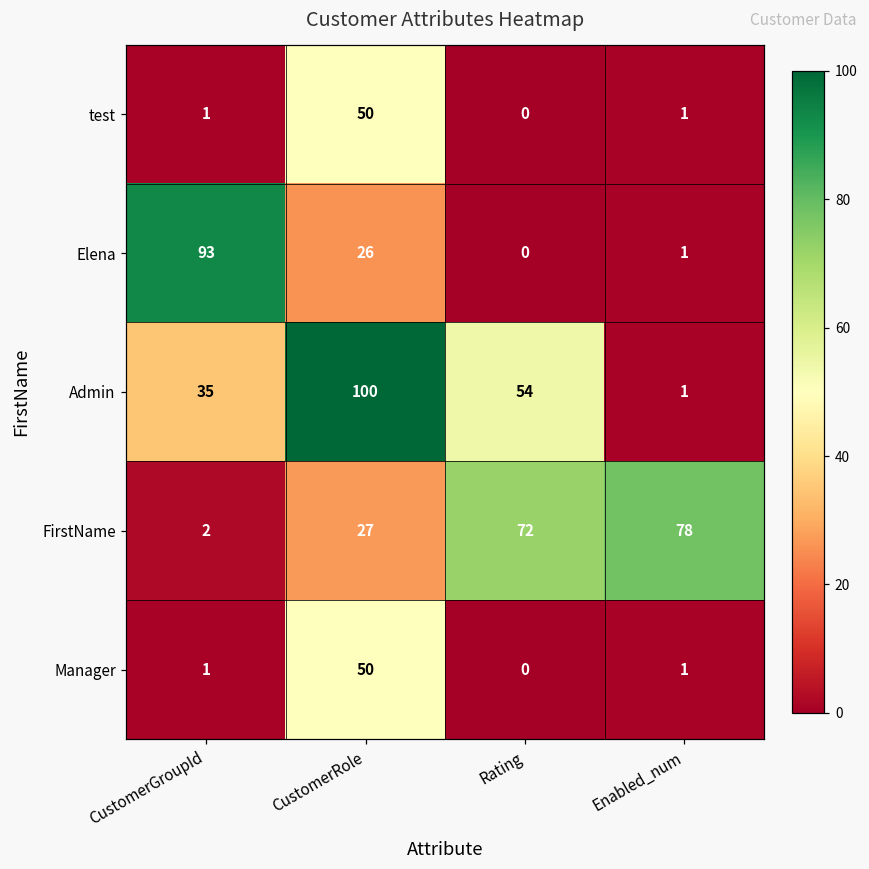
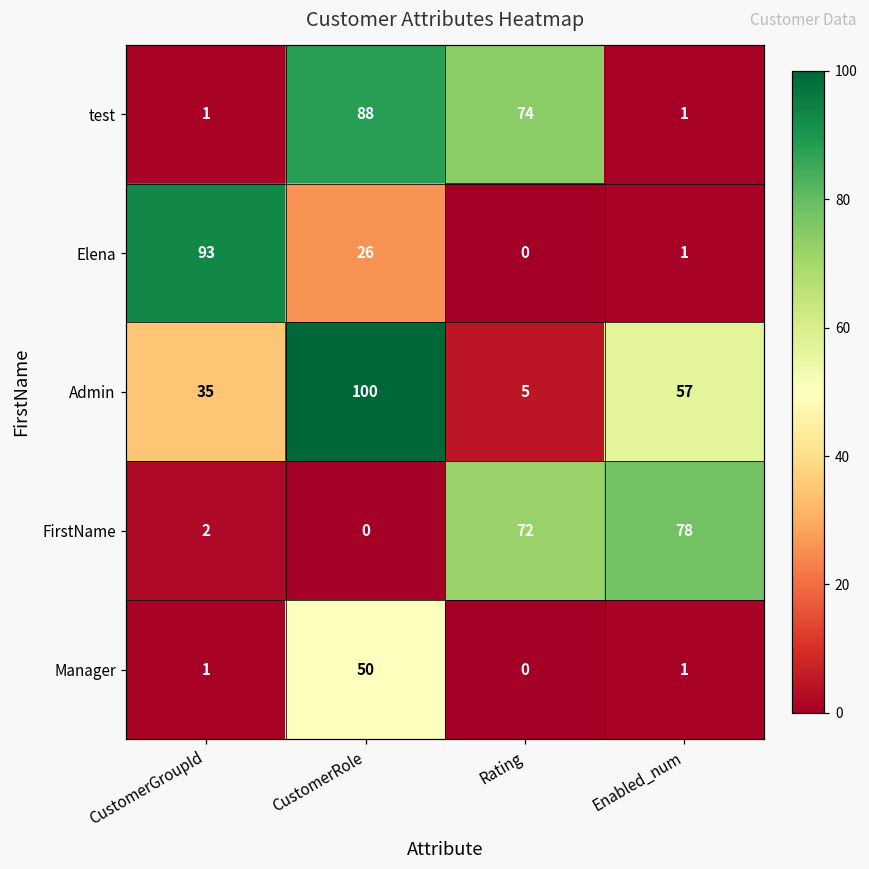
test, CustomerRole: 50 -> 88
test, Rating: 0 -> 74
Admin, Rating: 54 -> 5
Admin, Enabled_num: 1 -> 57
FirstName, CustomerRole: 27 -> 0
